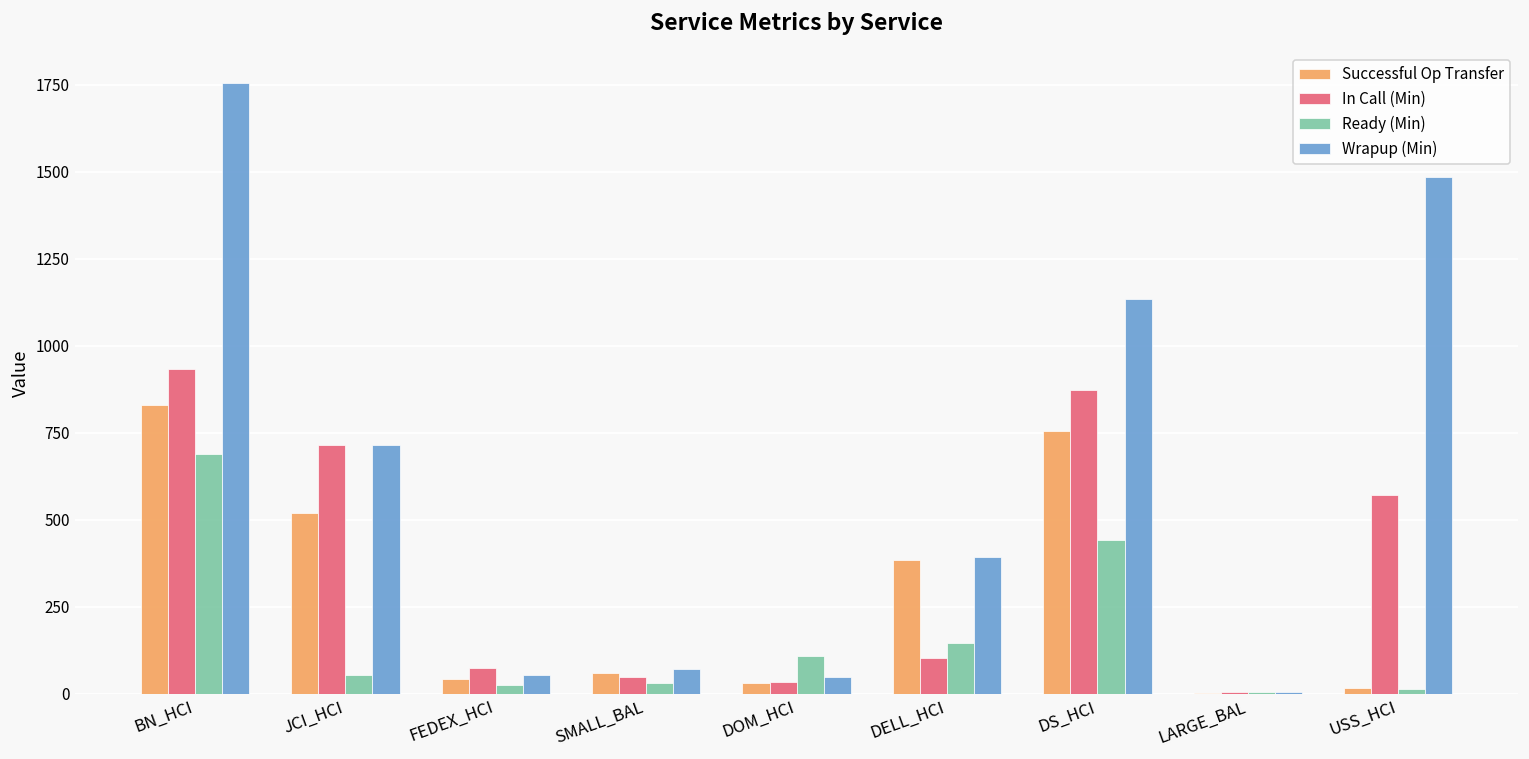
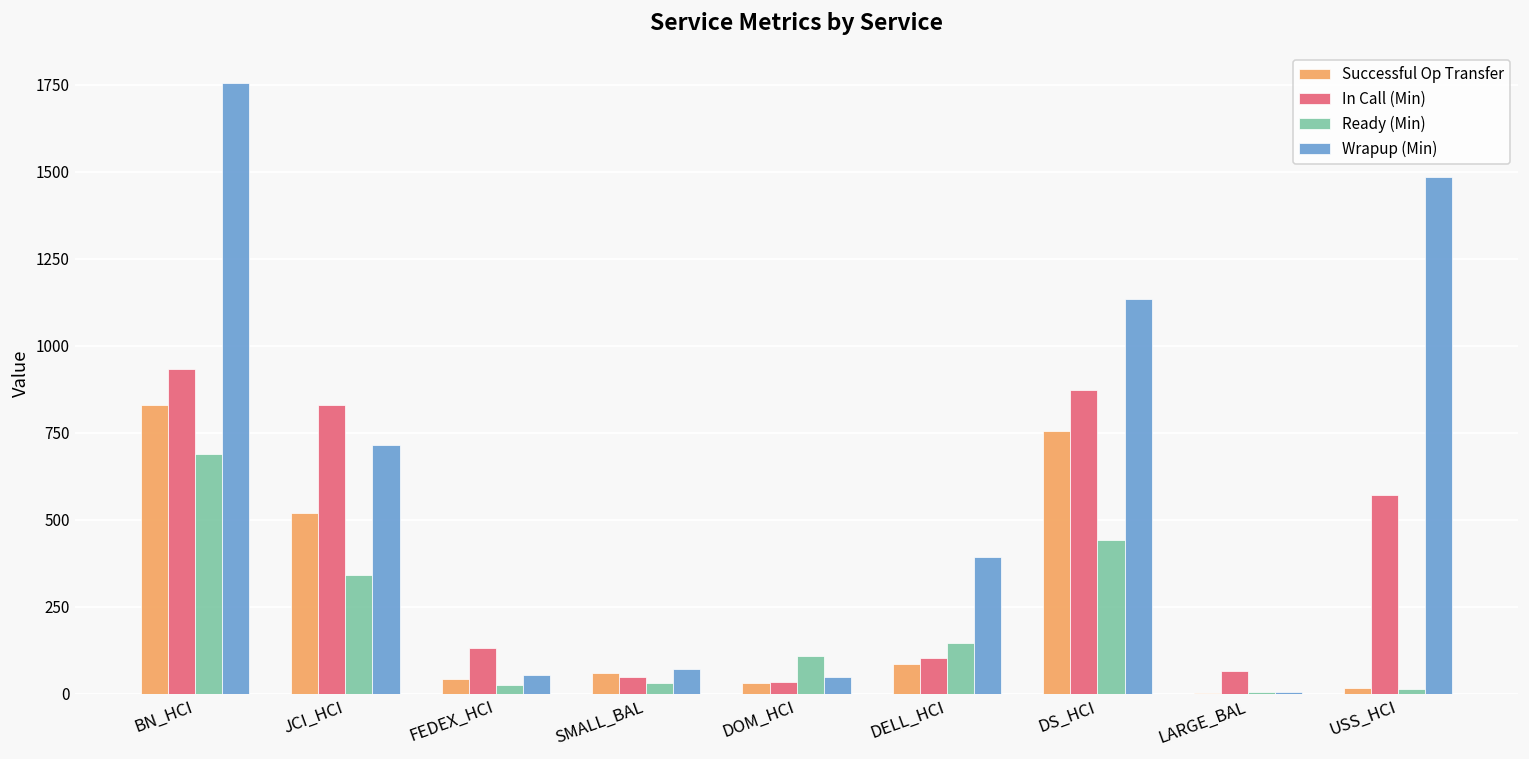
In Call (Min), JCI_HCI: 710 -> 830
Ready (Min), JCI_HCI: 50 -> 340
In Call (Min), FEDEX_HCI: 70 -> 130
Successful Op Transfer, DELL_HCI: 390 -> 90
In Call (Min), LARGE_BAL: 0 -> 70
